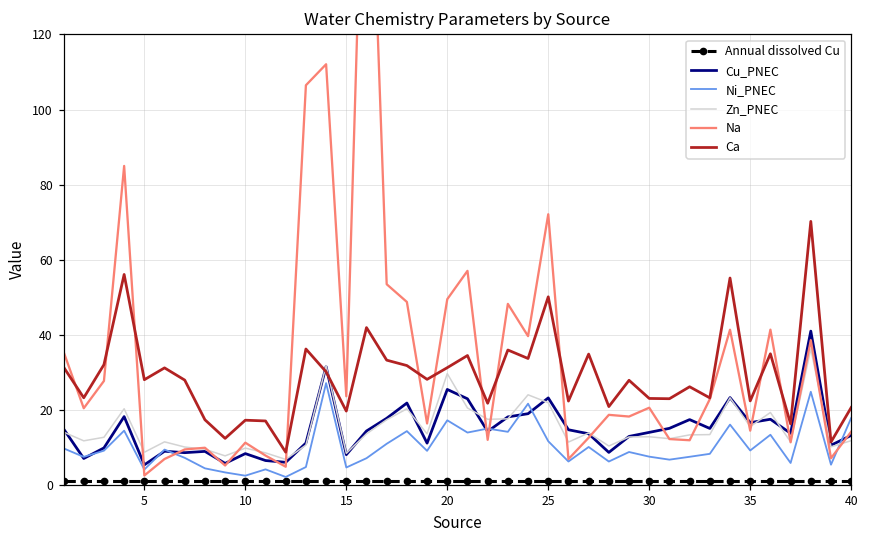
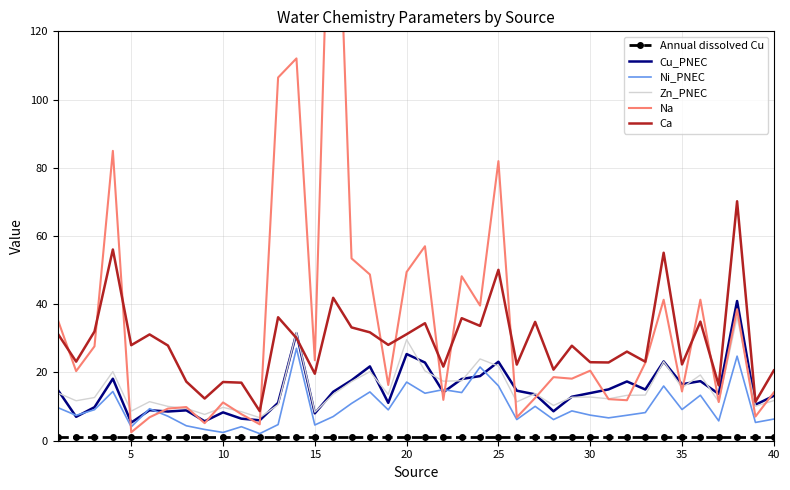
Ni_PNEC, 25: 12 -> 16
Na, 25: 72 -> 82
Ni_PNEC, 40: 18 -> 6
